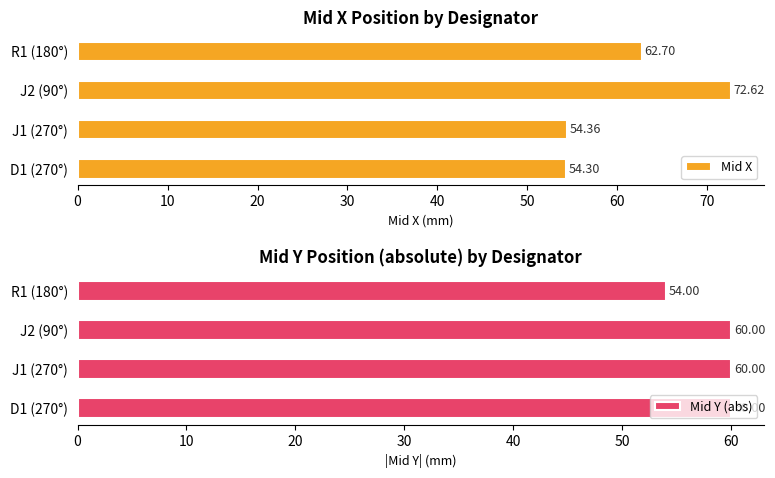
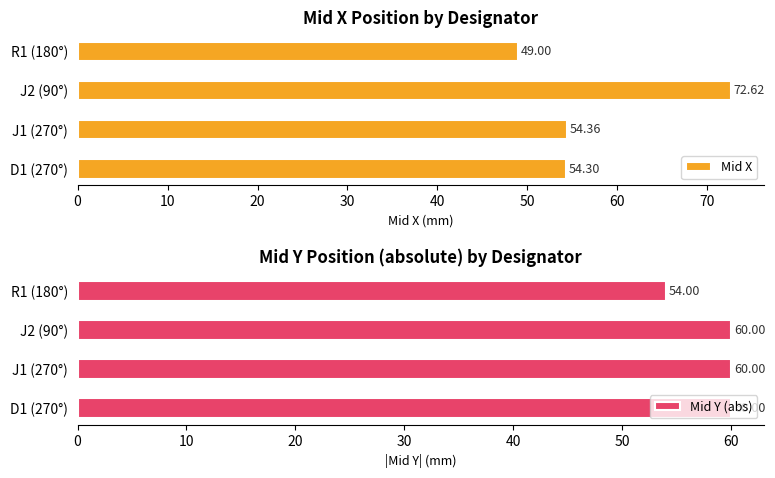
Mid X Position by Designator, R1 (180°): 62.70 -> 49.00
